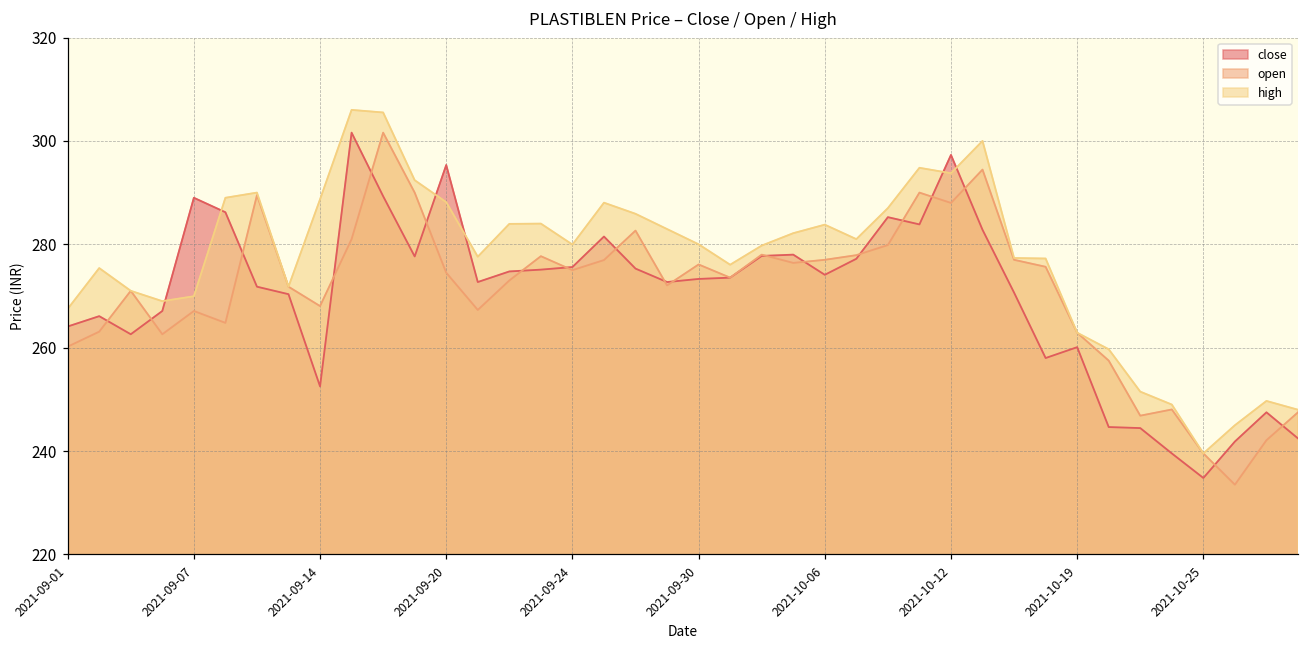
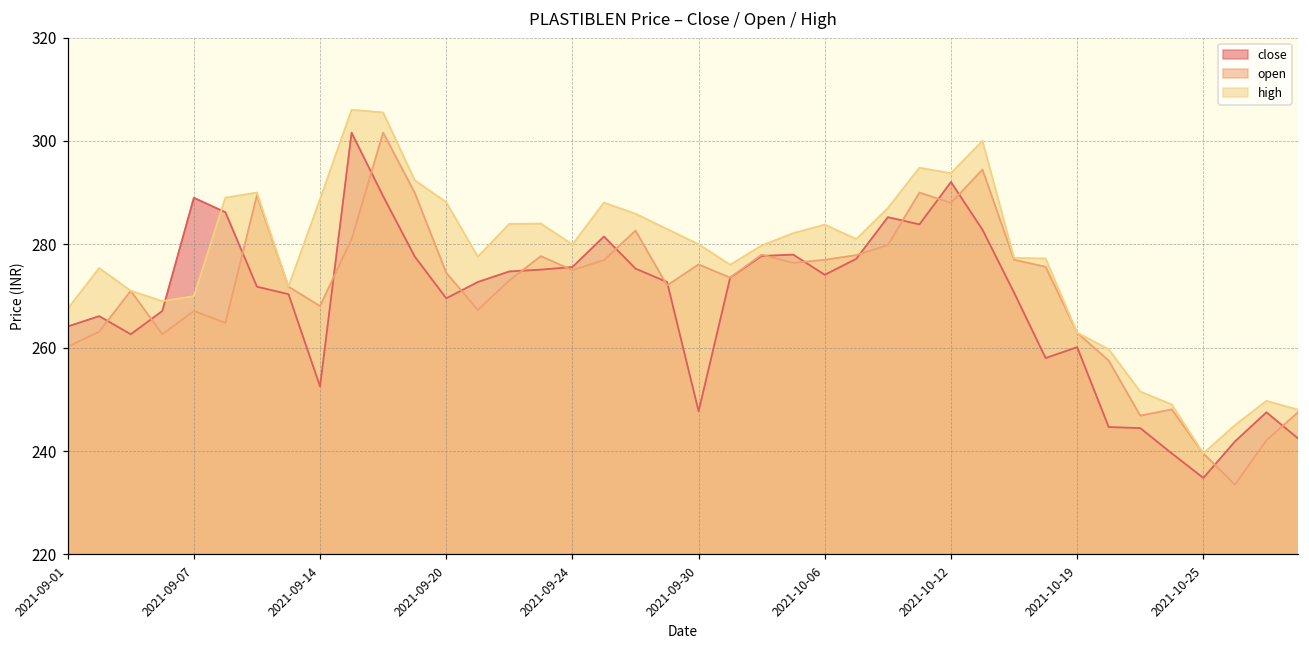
close, 2021-09-20: 295 -> 270
close, 2021-09-30: 273 -> 248
close, 2021-10-12: 297 -> 292
